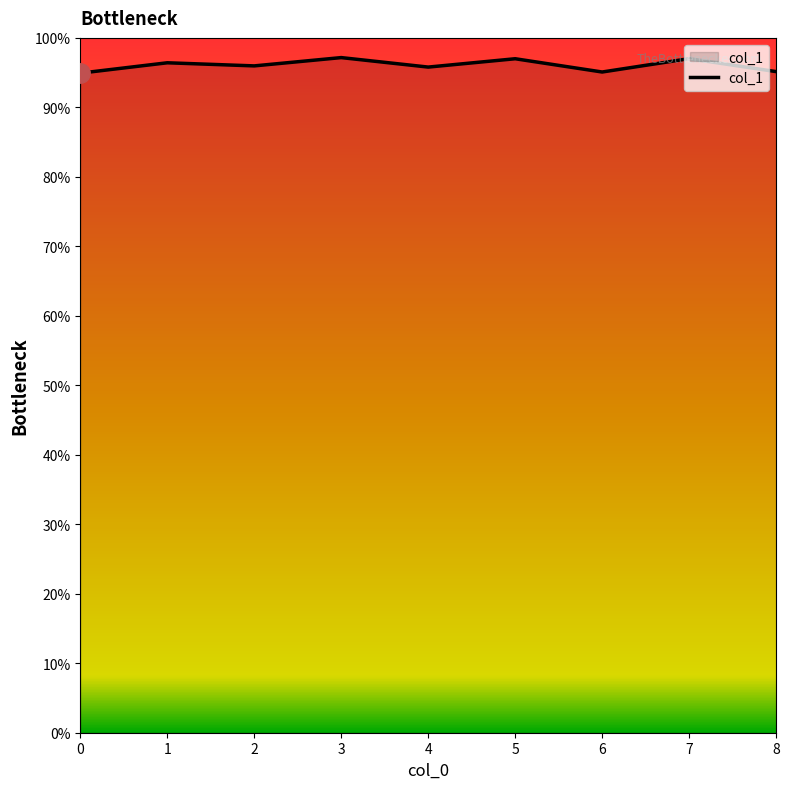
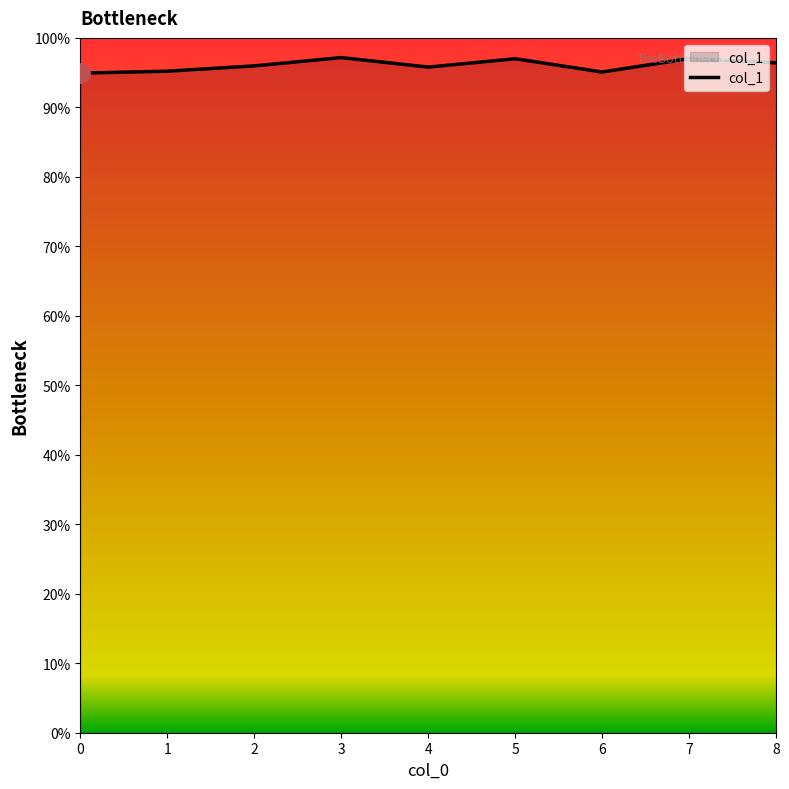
col_1, 1: 96% -> 95%
col_1, 8: 95% -> 96%
